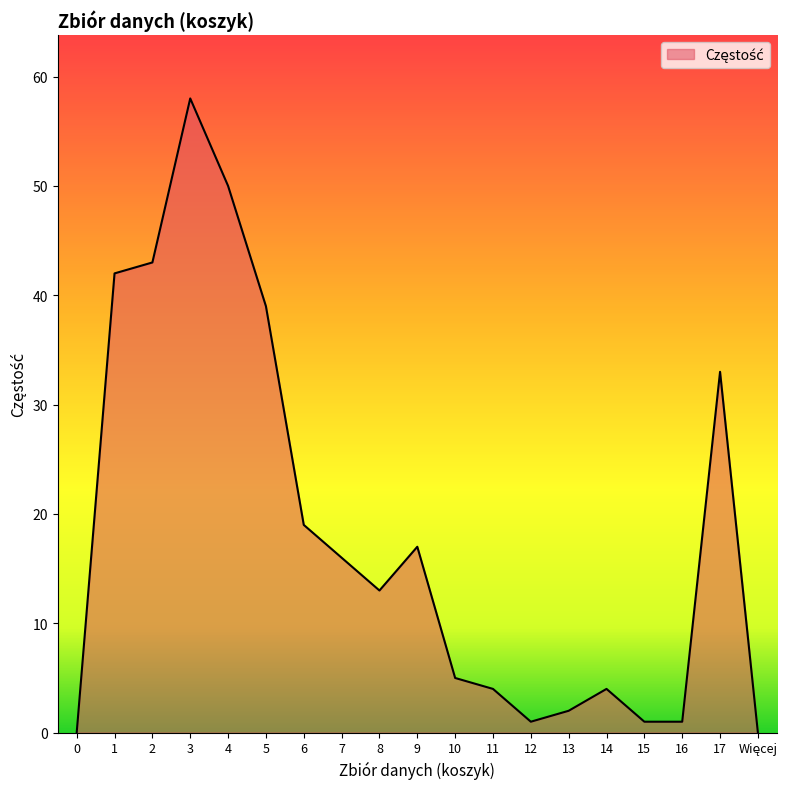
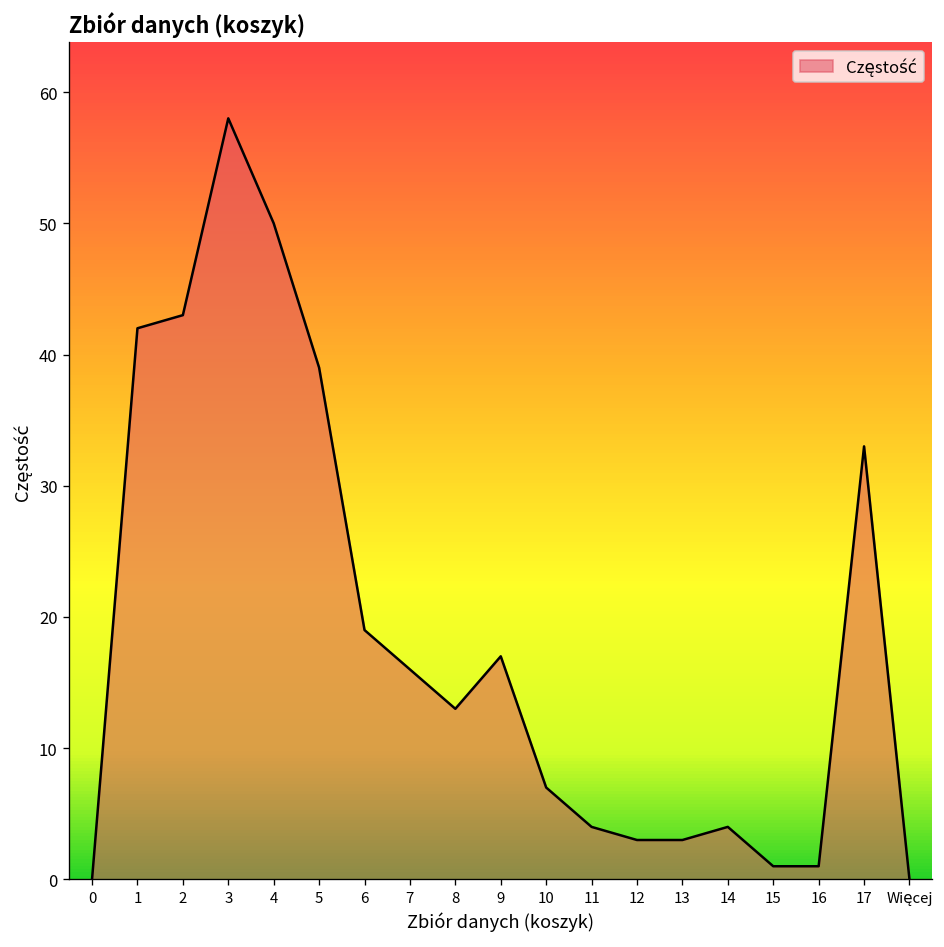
10: 5 -> 7
12: 1 -> 3
13: 2 -> 3
